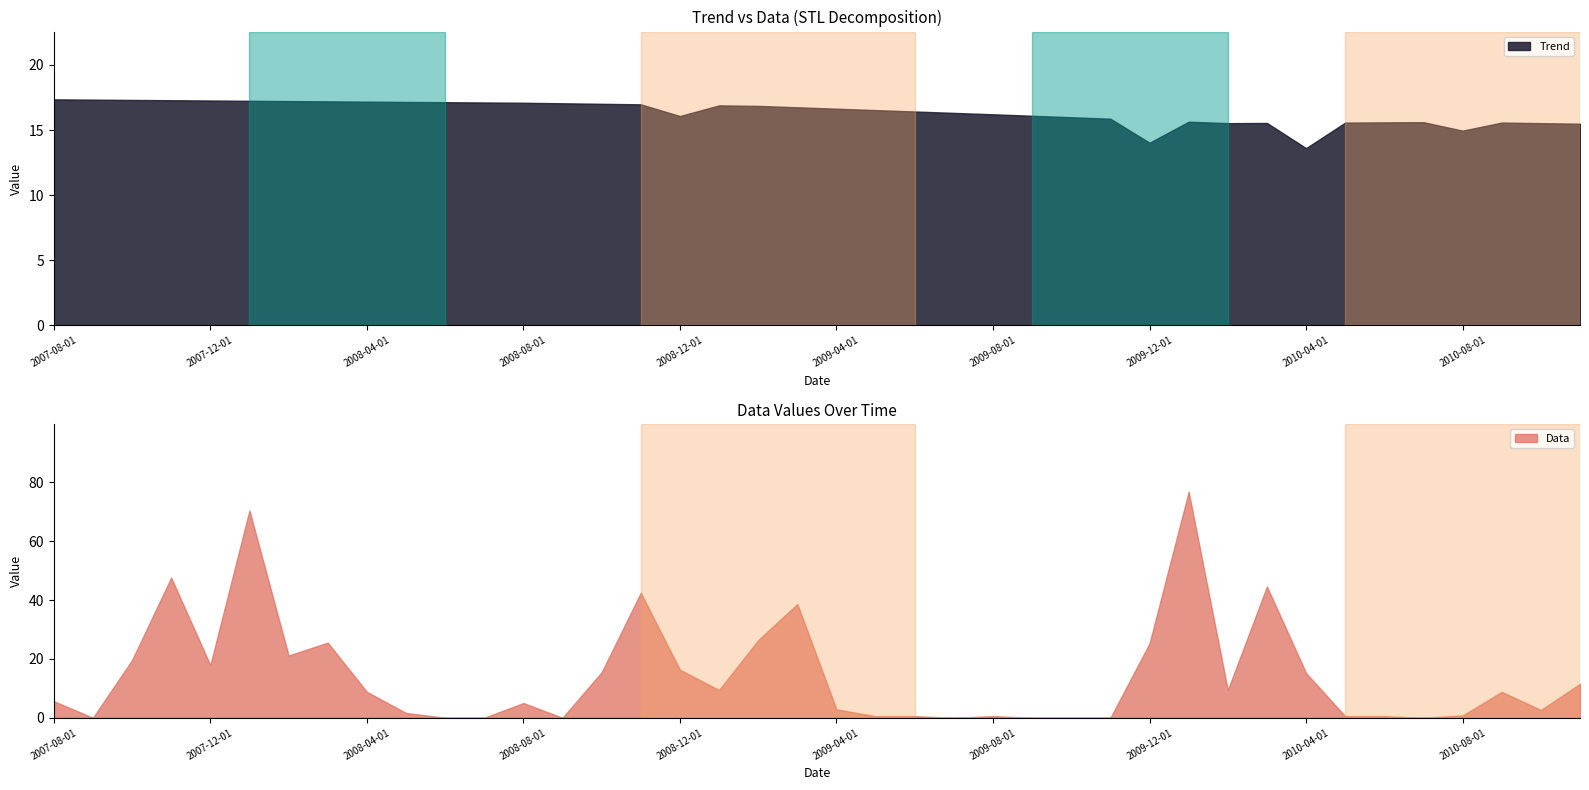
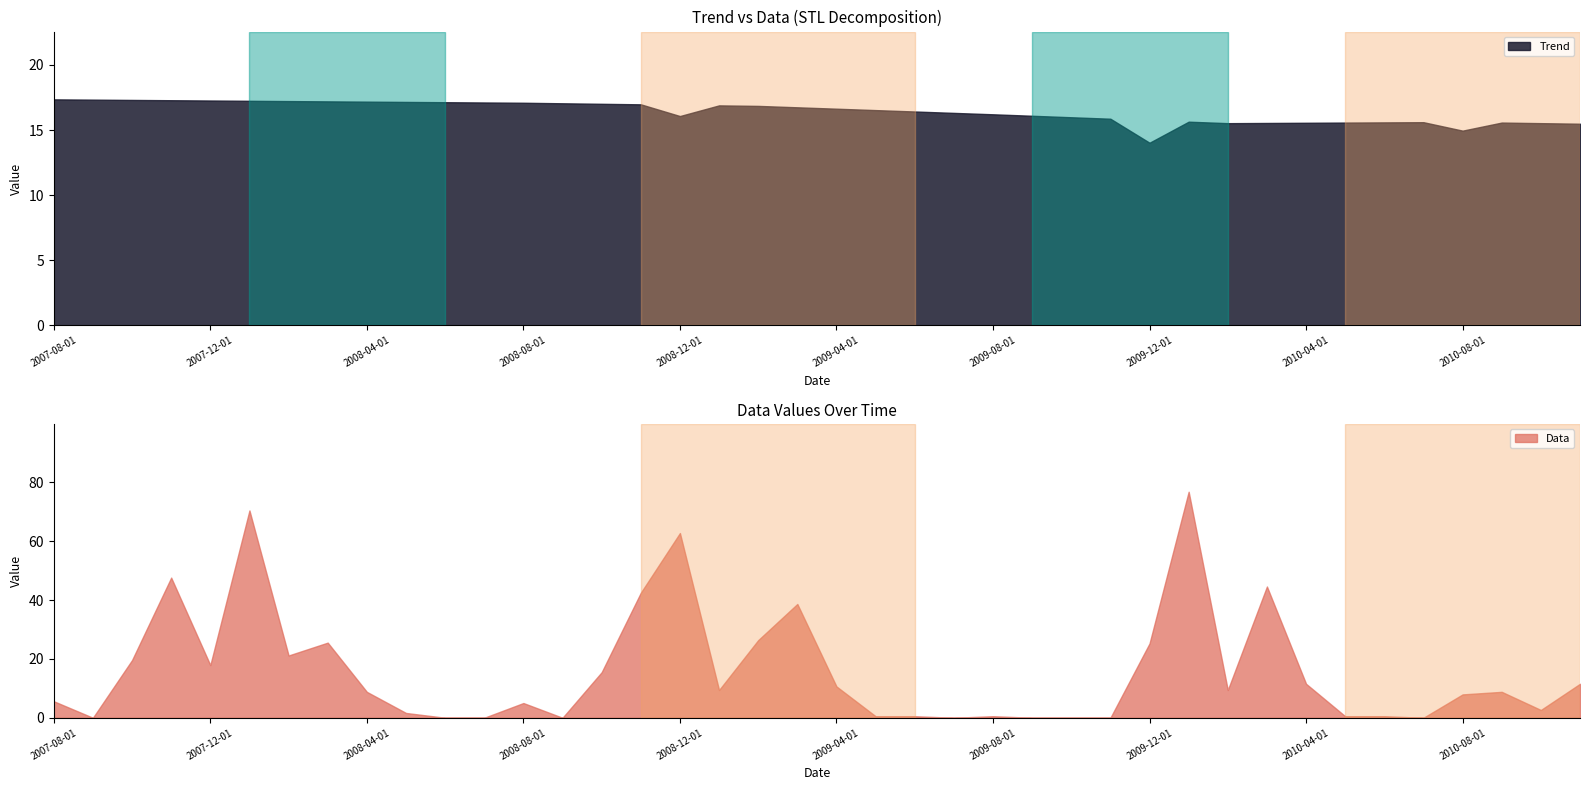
Trend vs Data (STL Decomposition), 2010-04-01: 13.6 -> 15.6
Data Values Over Time, 2008-12-01: 16 -> 63
Data Values Over Time, 2009-04-01: 3 -> 11
Data Values Over Time, 2010-04-01: 15 -> 12
Data Values Over Time, 2010-08-01: 1 -> 8
